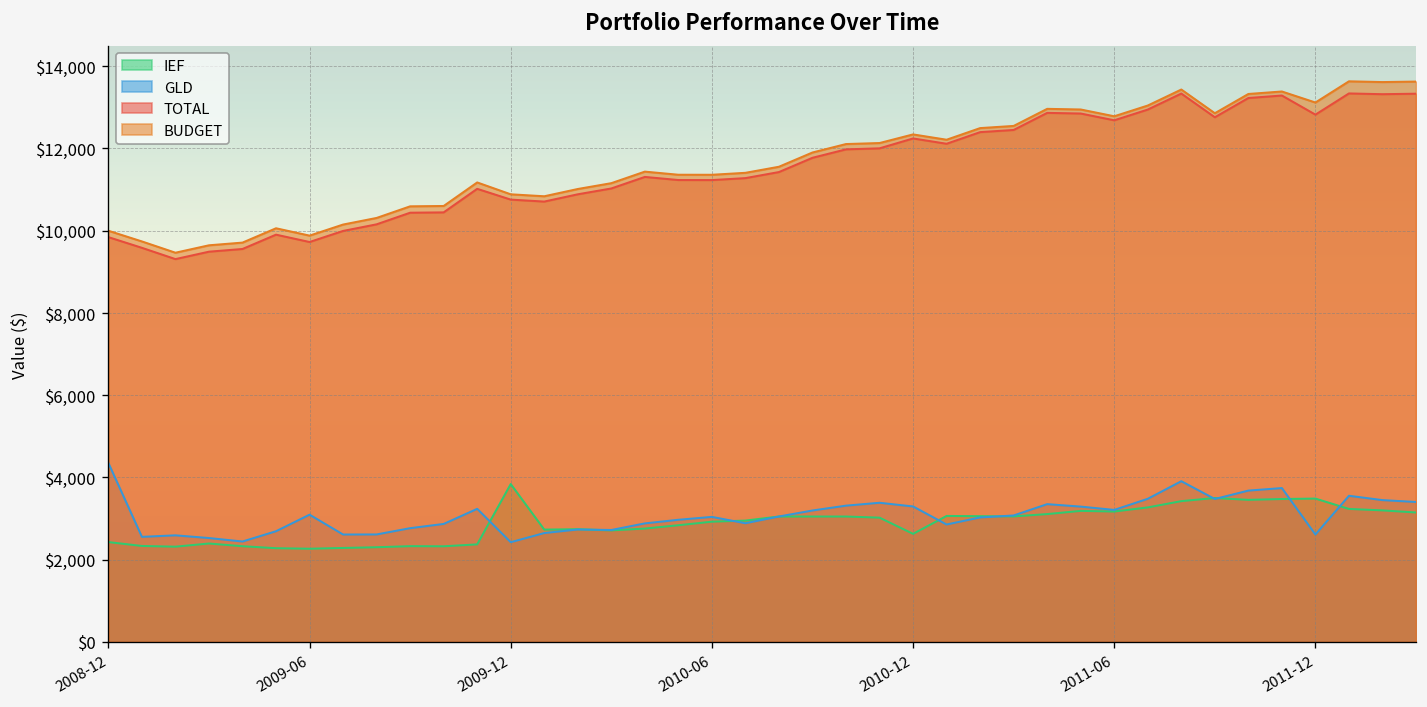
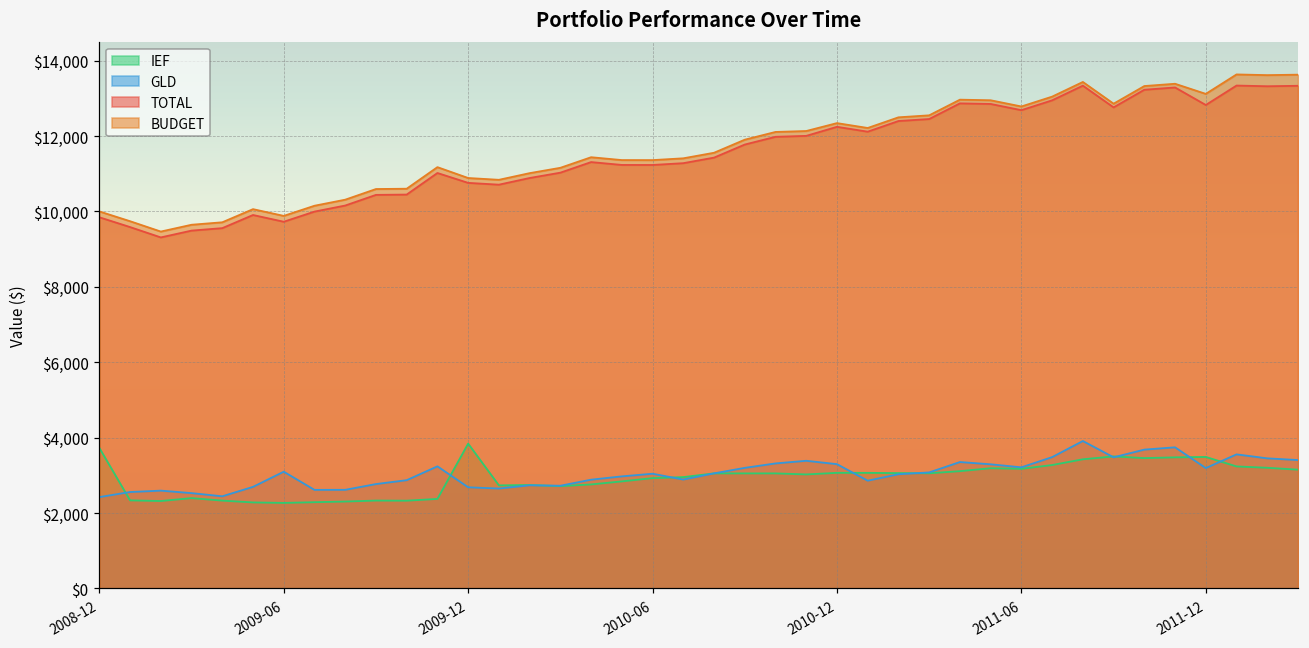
IEF, 2008-12: $2,400 -> $3,700
GLD, 2008-12: $4,400 -> $2,400
GLD, 2009-12: $2,400 -> $2,700
IEF, 2010-12: $2,600 -> $3,100
GLD, 2011-12: $2,600 -> $3,200
